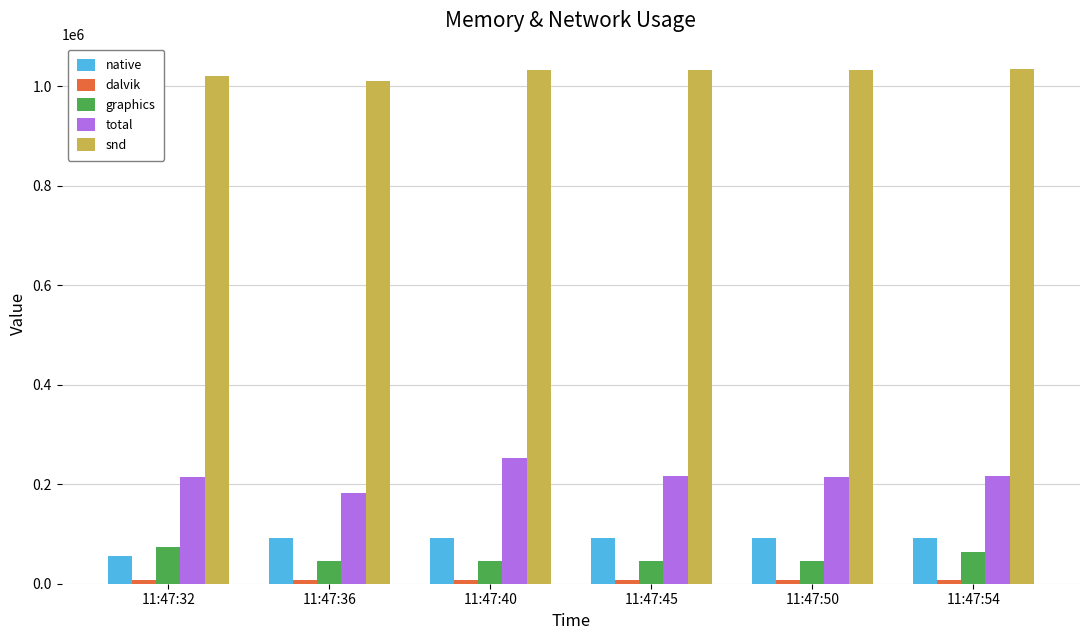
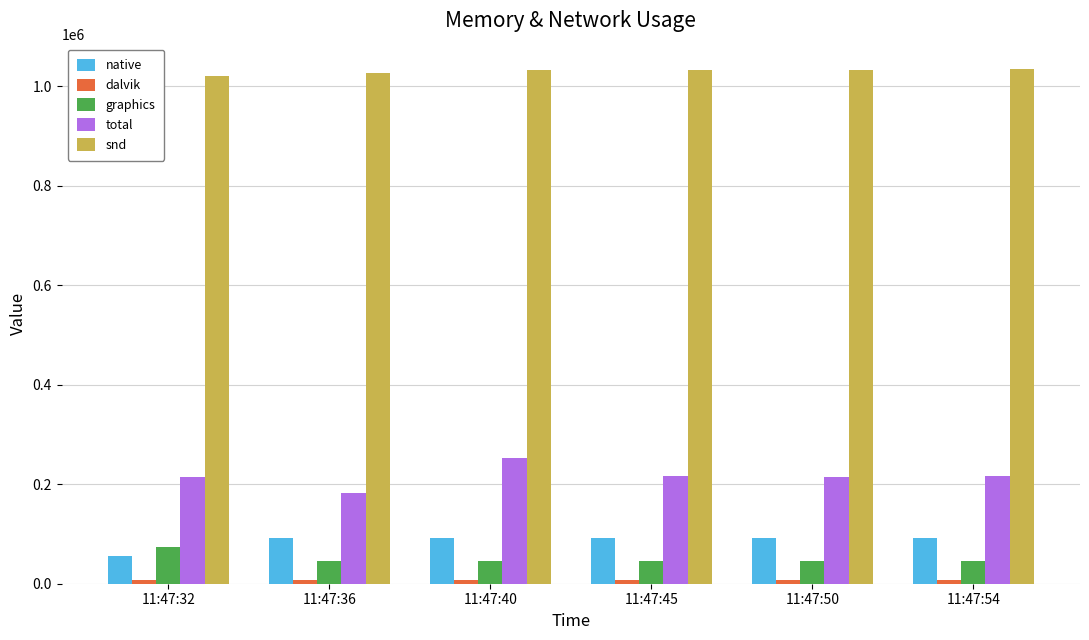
snd, 11:47:36: 1010000 -> 1030000
graphics, 11:47:54: 60000 -> 50000
